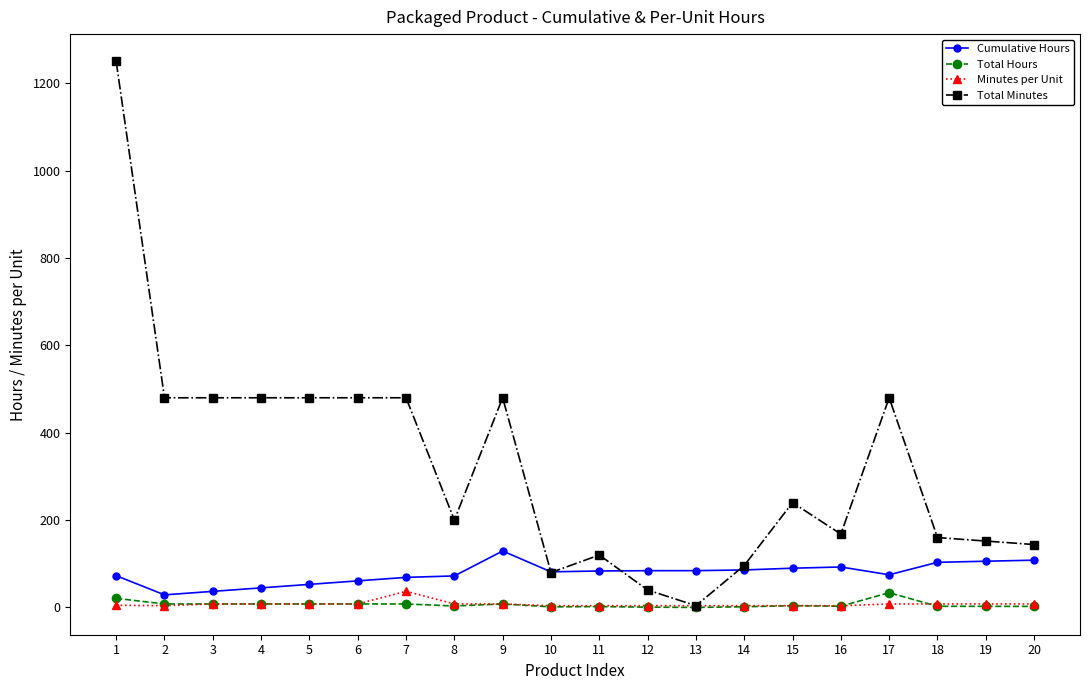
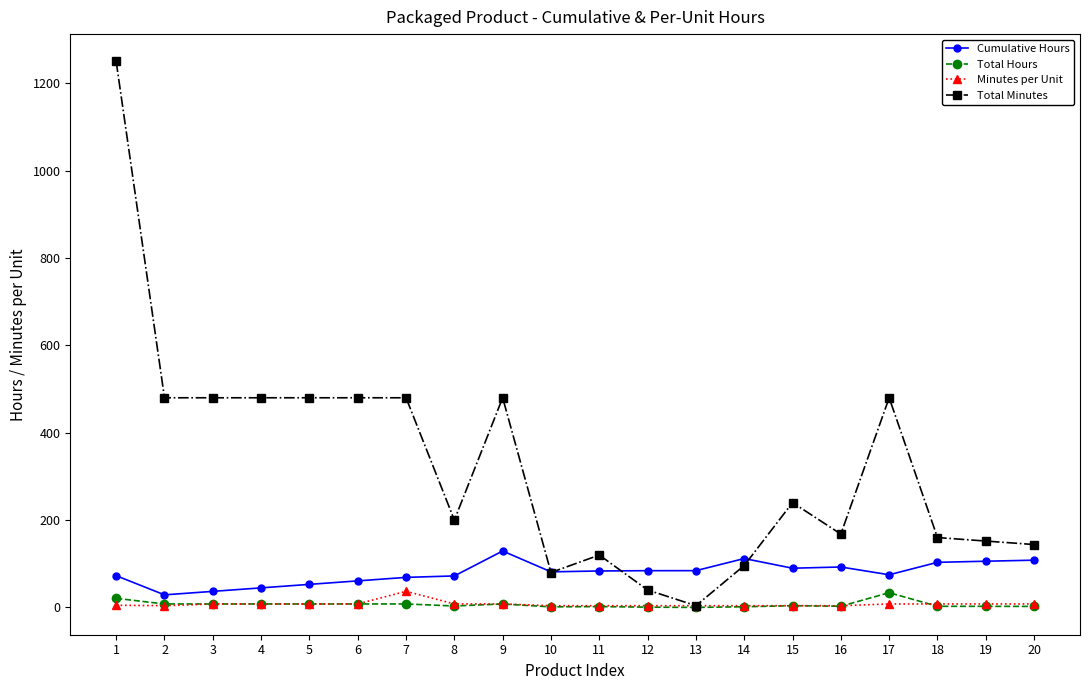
Cumulative Hours, 14: 90 -> 110
